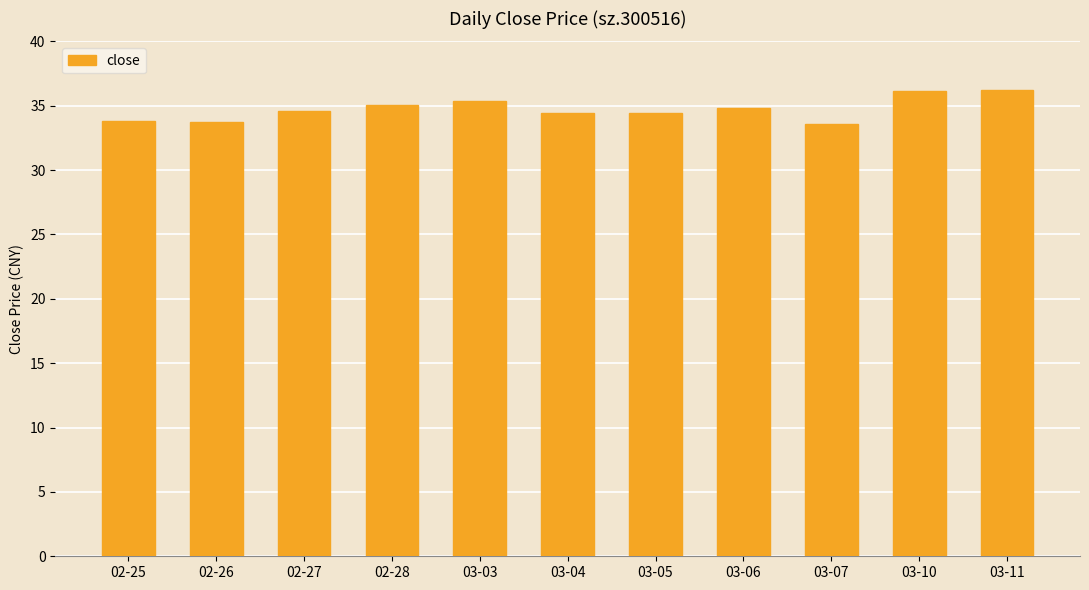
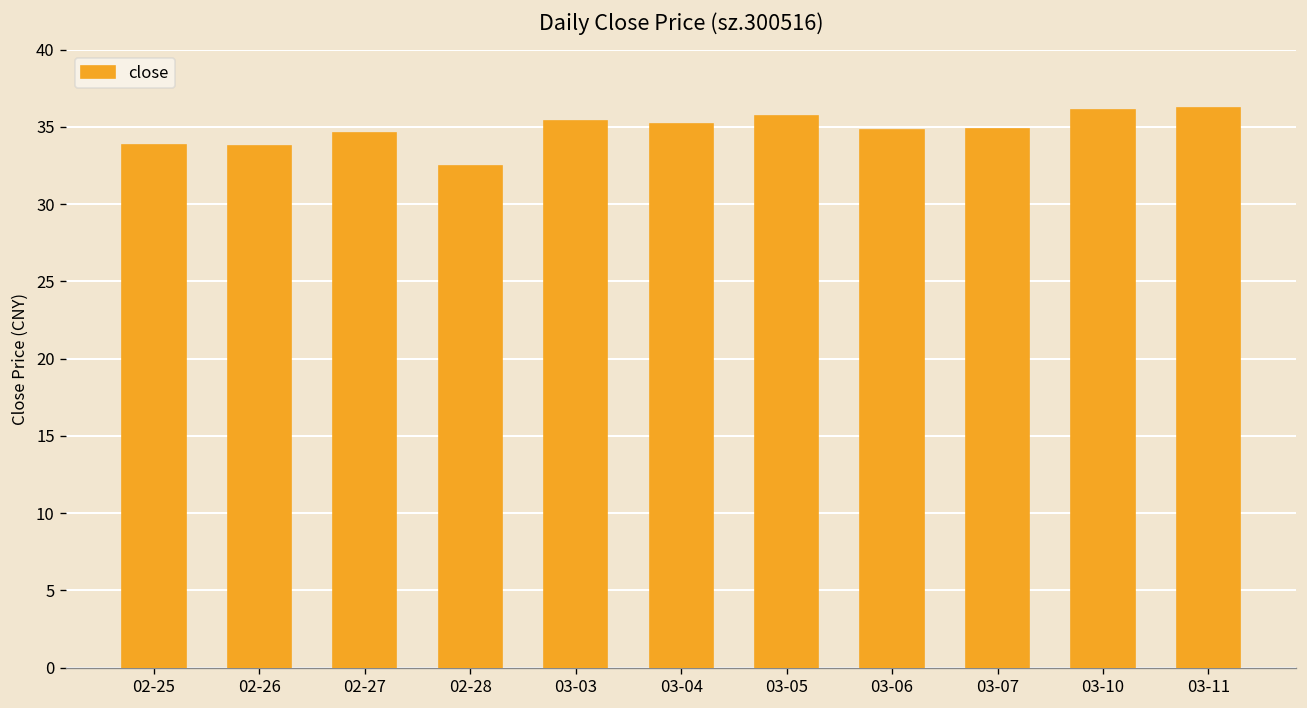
02-28: 35.1 -> 32.5
03-04: 34.4 -> 35.2
03-05: 34.4 -> 35.7
03-07: 33.6 -> 34.9
